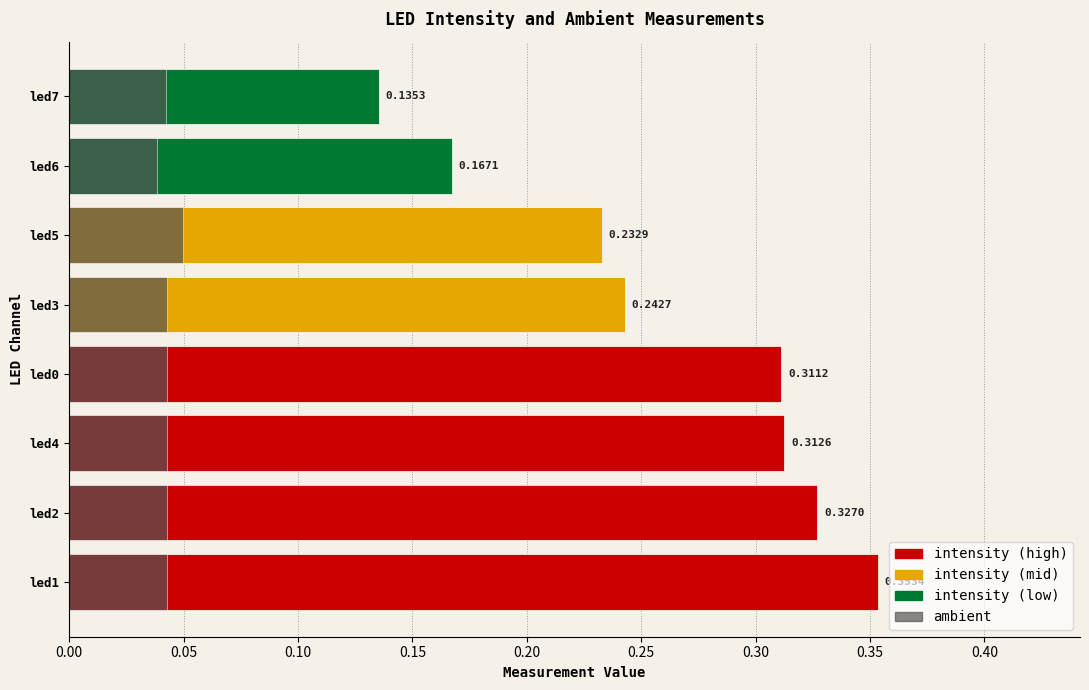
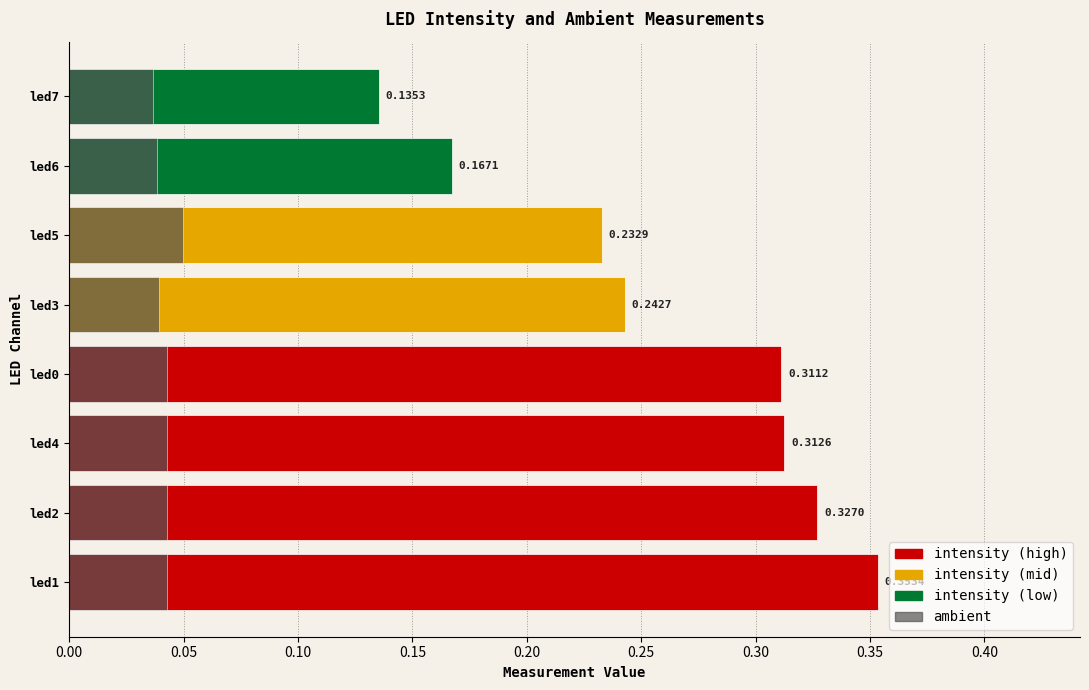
ambient, led7: 0.042 -> 0.037
ambient, led3: 0.043 -> 0.039
